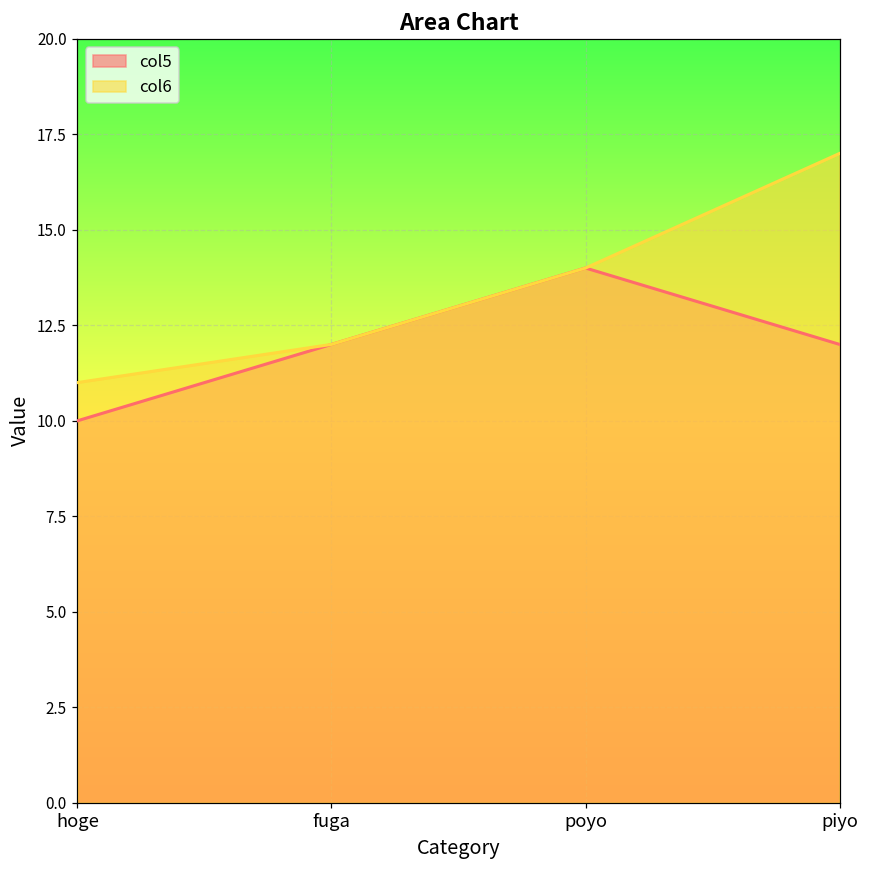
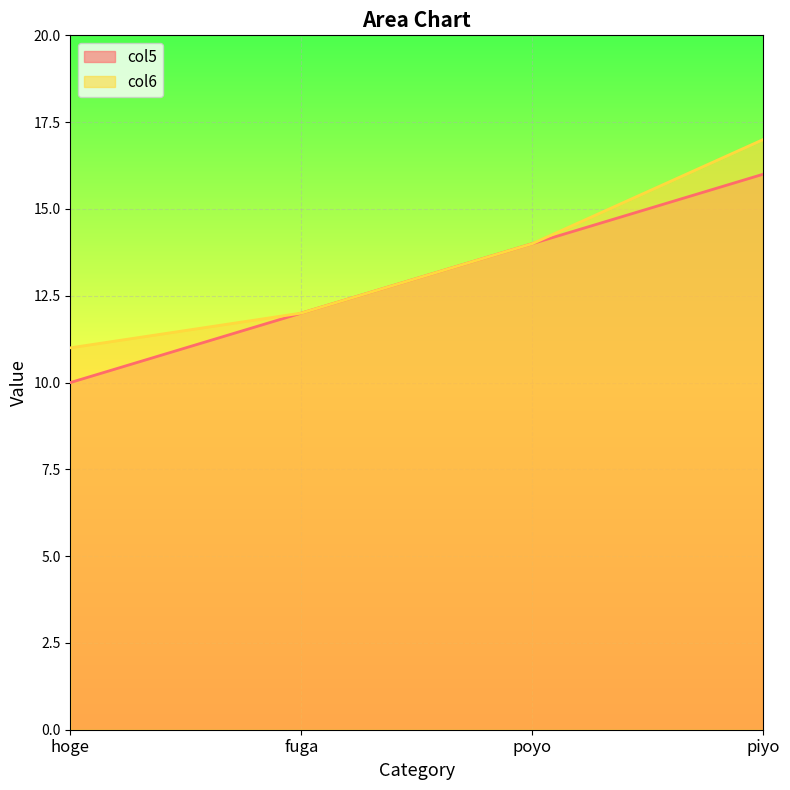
col5, piyo: 12 -> 16
